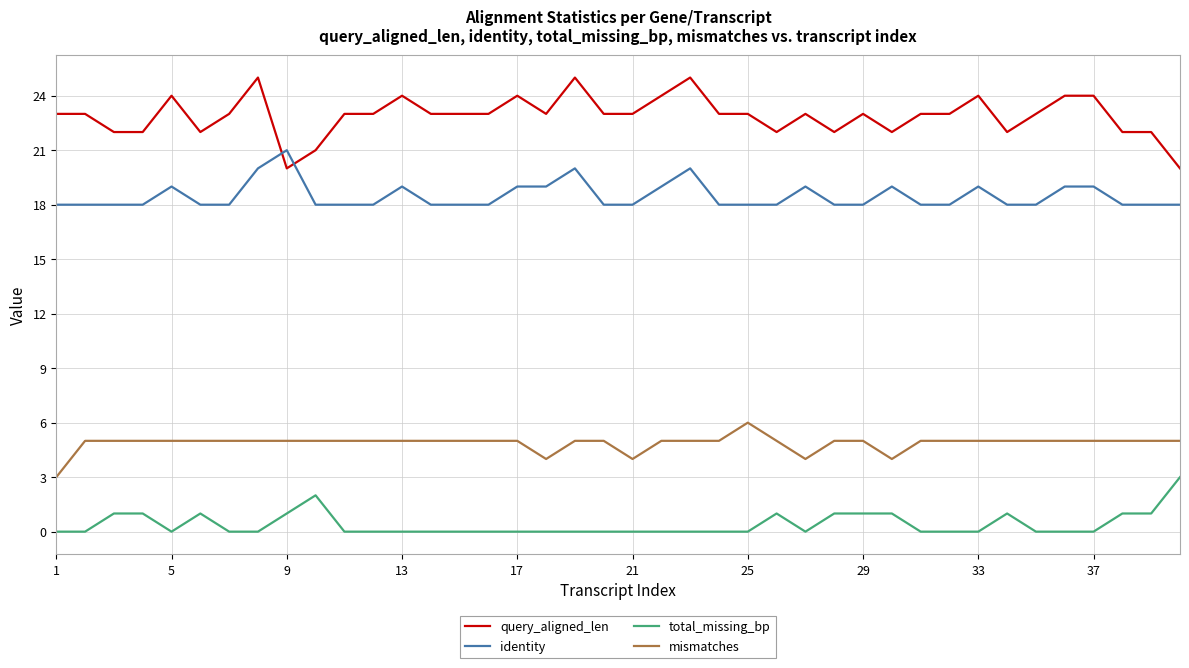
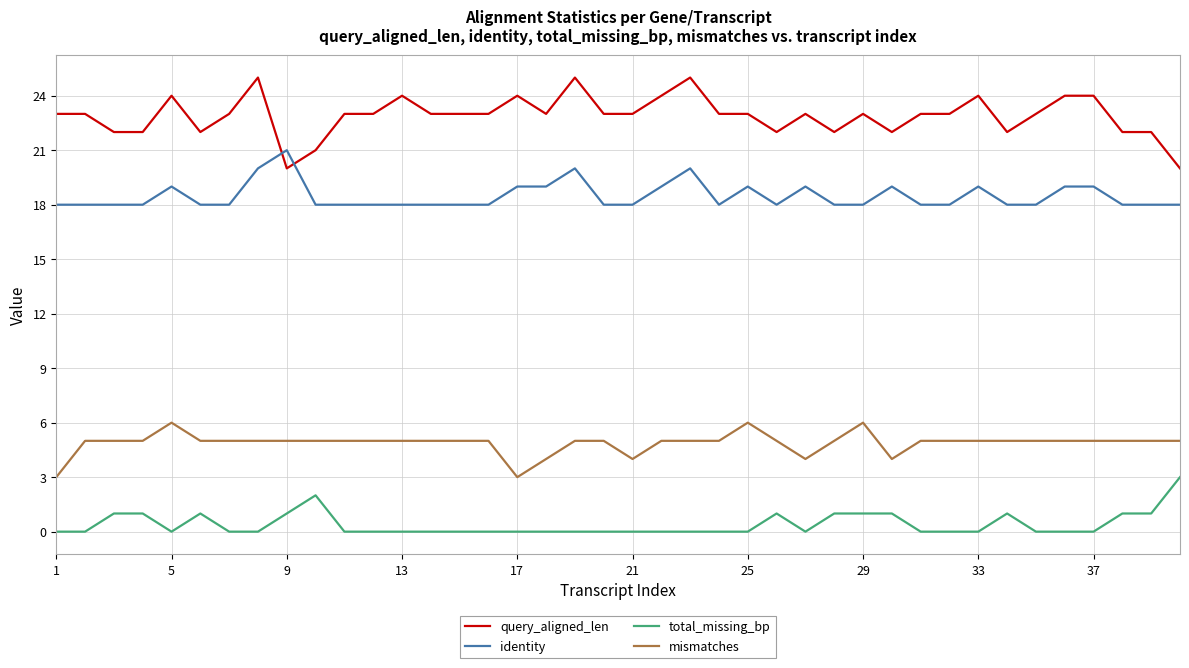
mismatches, 5: 5 -> 6
identity, 13: 19 -> 18
mismatches, 17: 5 -> 3
identity, 25: 18 -> 19
mismatches, 29: 5 -> 6
